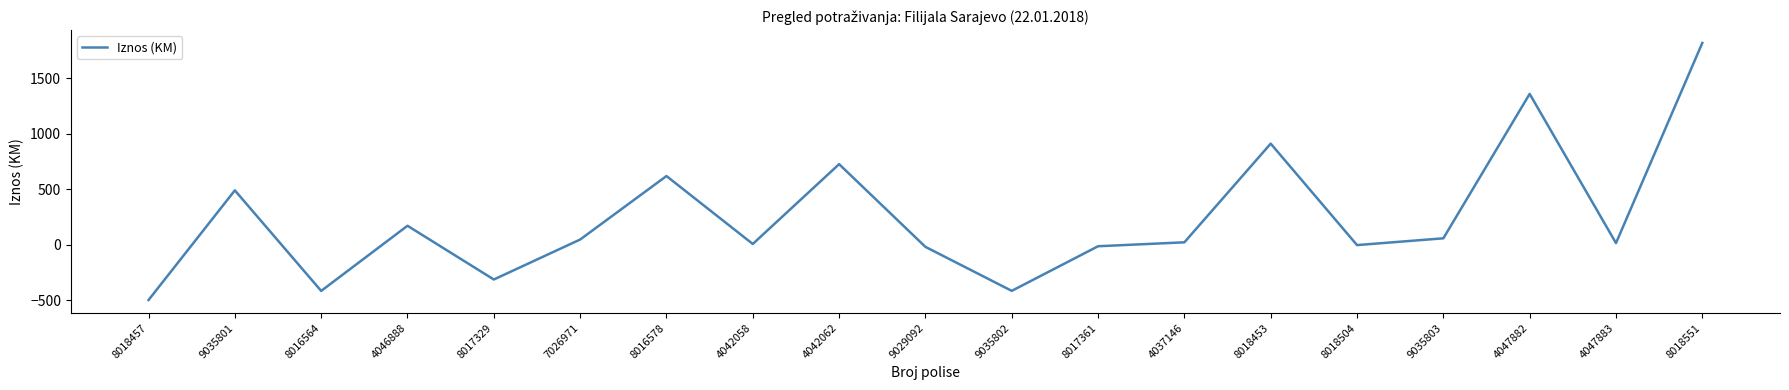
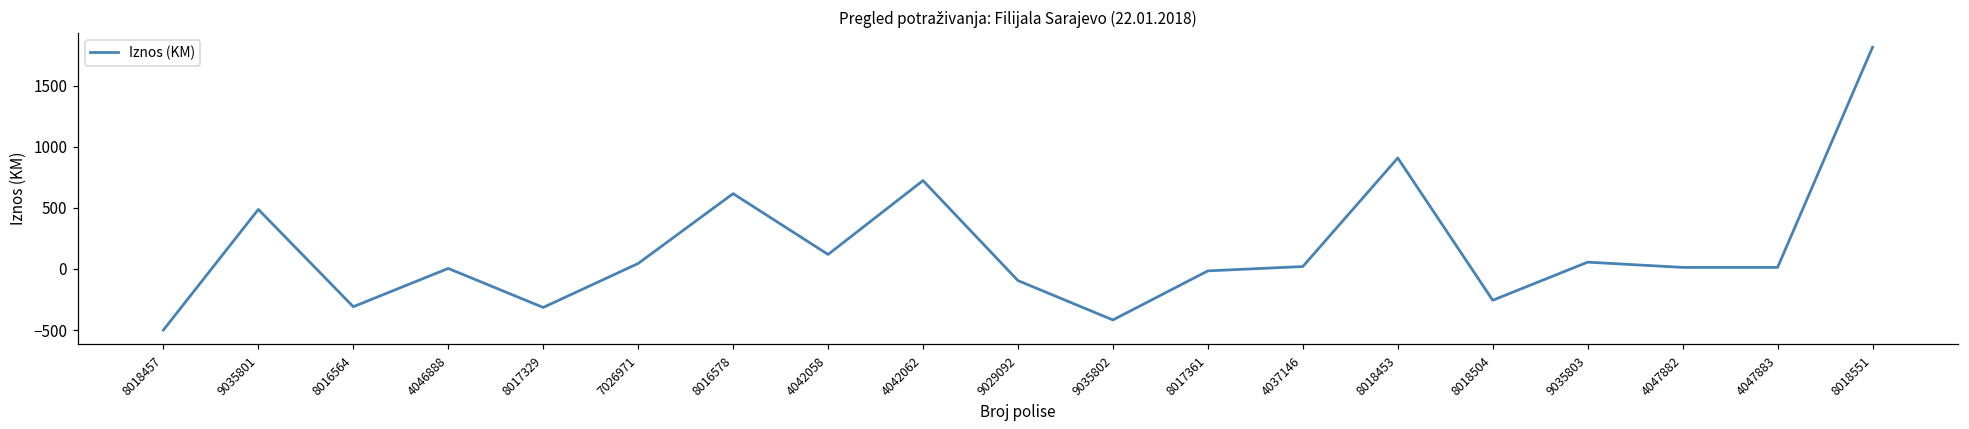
8016564: -420 -> -310
4046888: 170 -> 0
4042058: 10 -> 120
9029092: -20 -> -100
8018504: -10 -> -260
4047882: 1360 -> 10
